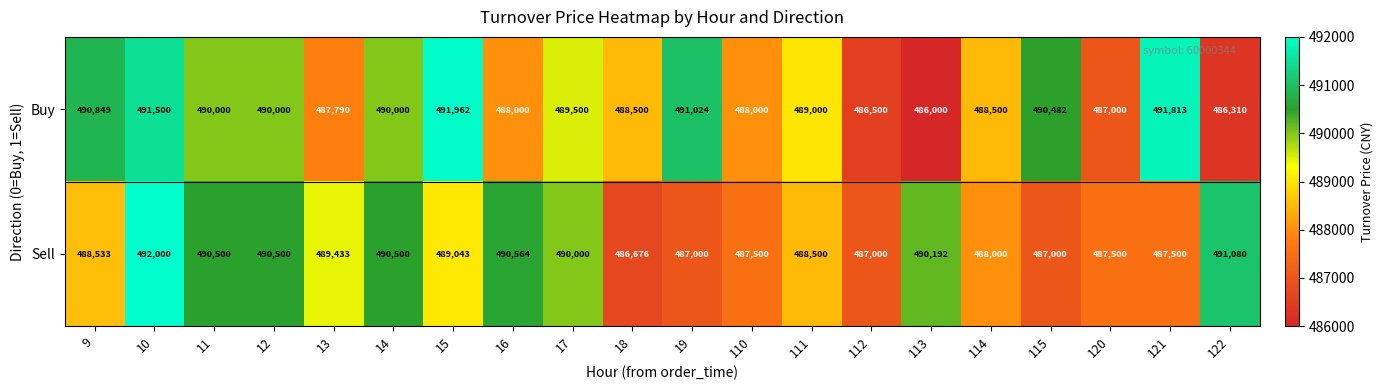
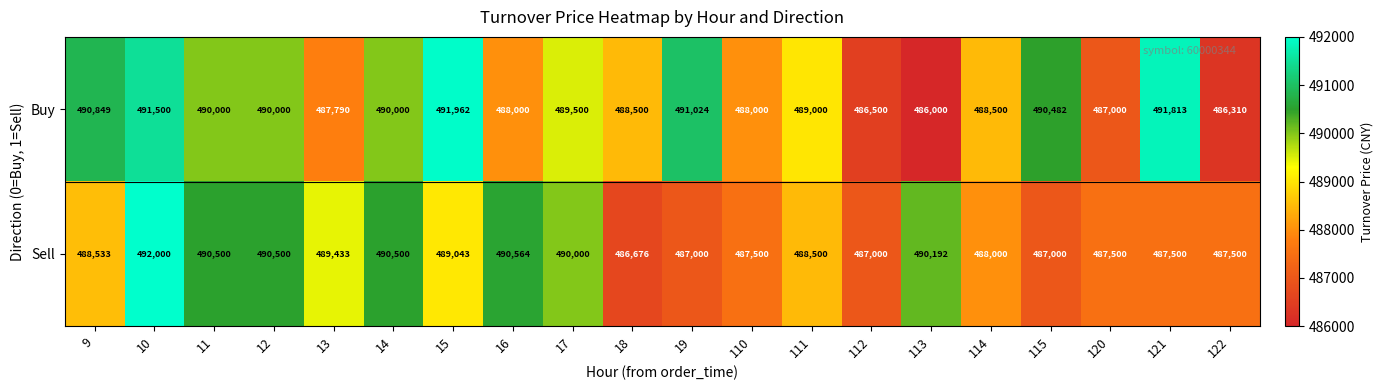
Sell, 122: 491,080 -> 487,500
